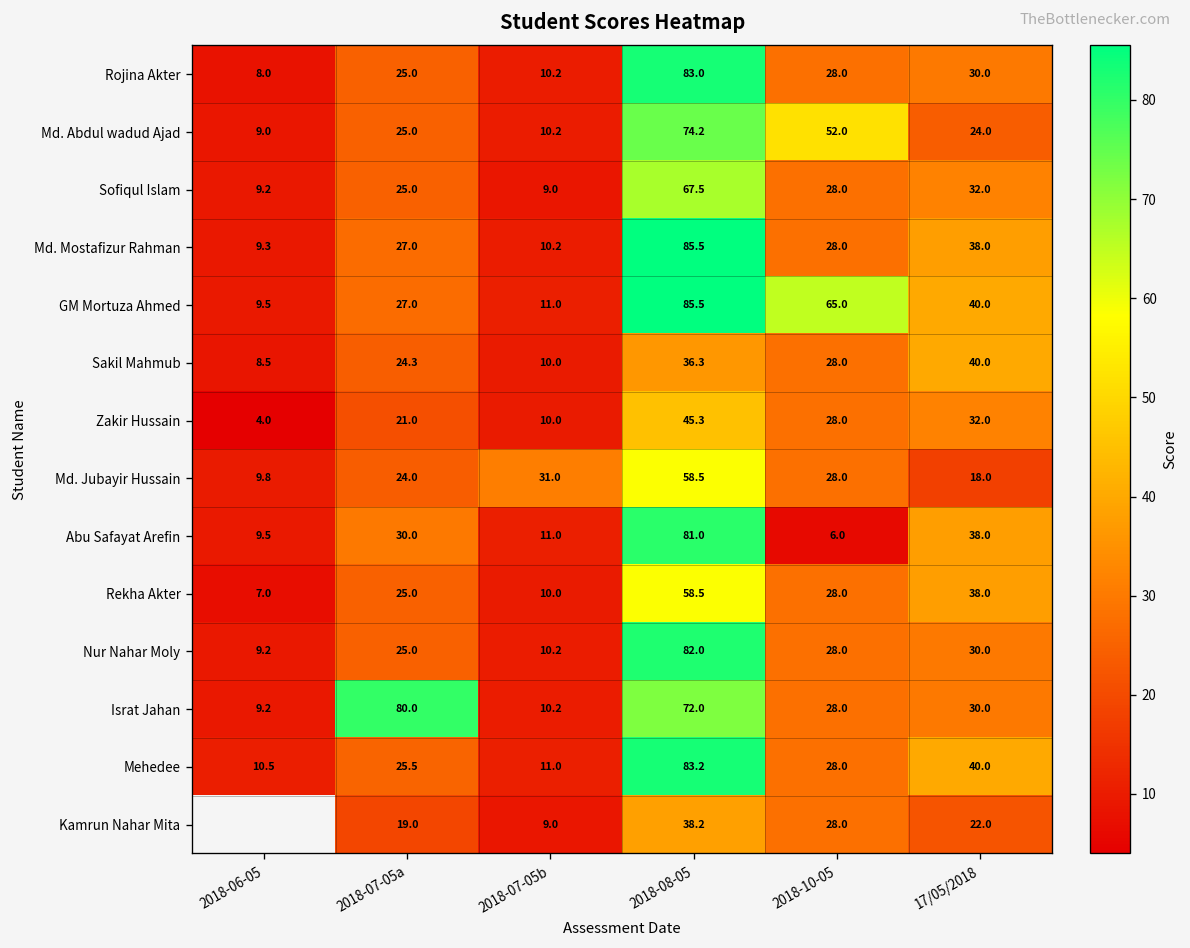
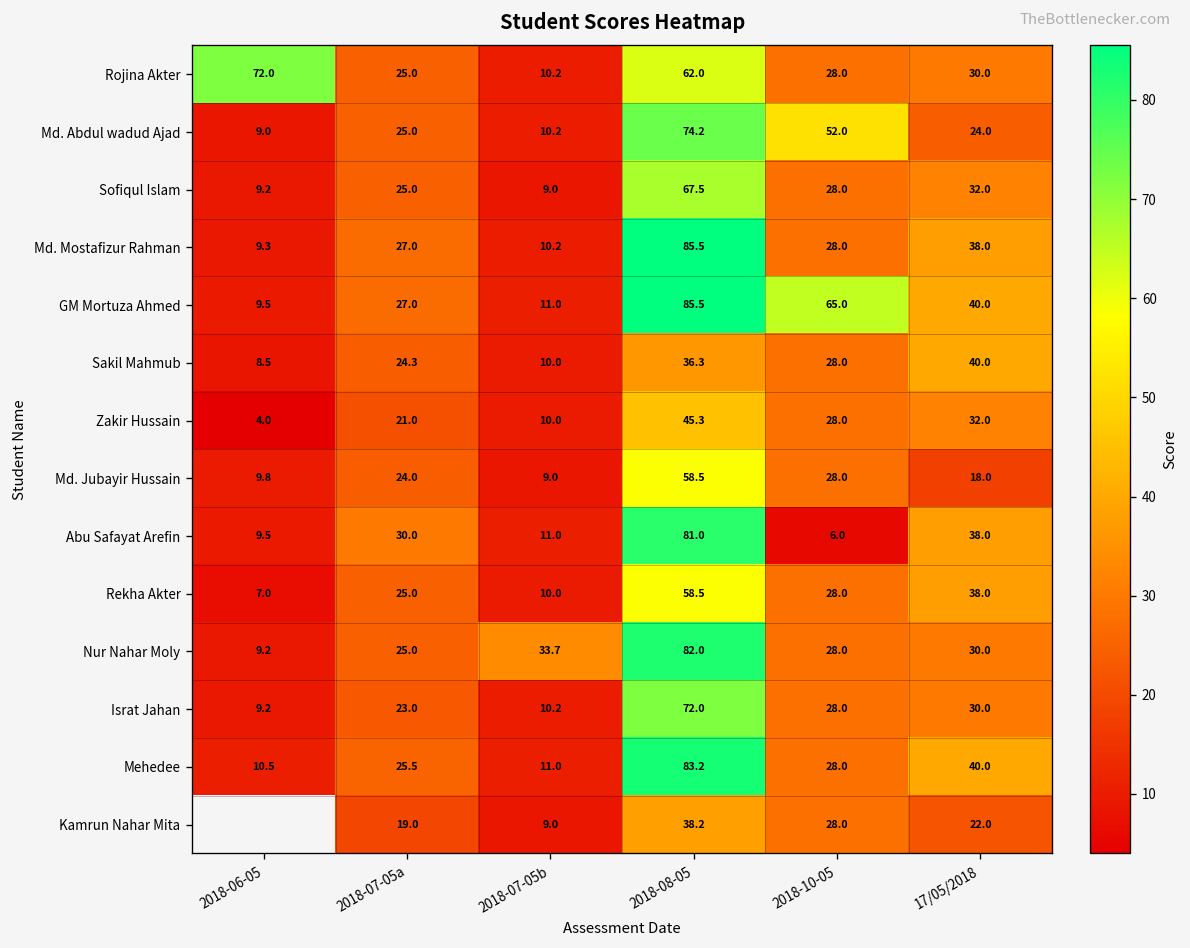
Rojina Akter, 2018-06-05: 8.0 -> 72.0
Rojina Akter, 2018-08-05: 83.0 -> 62.0
Md. Jubayir Hussain, 2018-07-05b: 31.0 -> 9.0
Nur Nahar Moly, 2018-07-05b: 10.2 -> 33.7
Israt Jahan, 2018-07-05a: 80.0 -> 23.0
